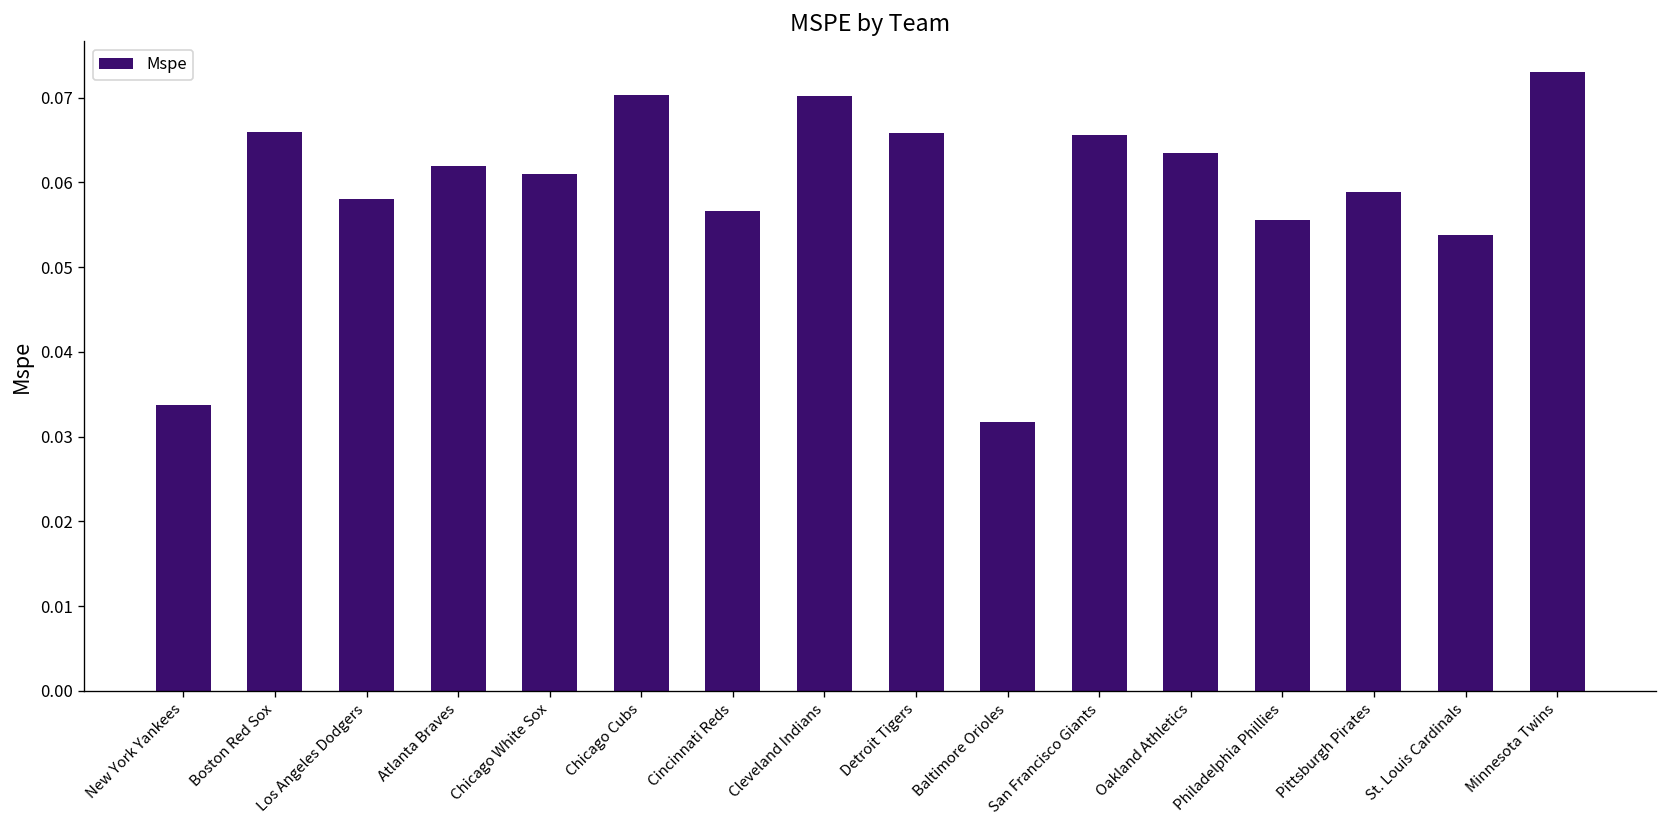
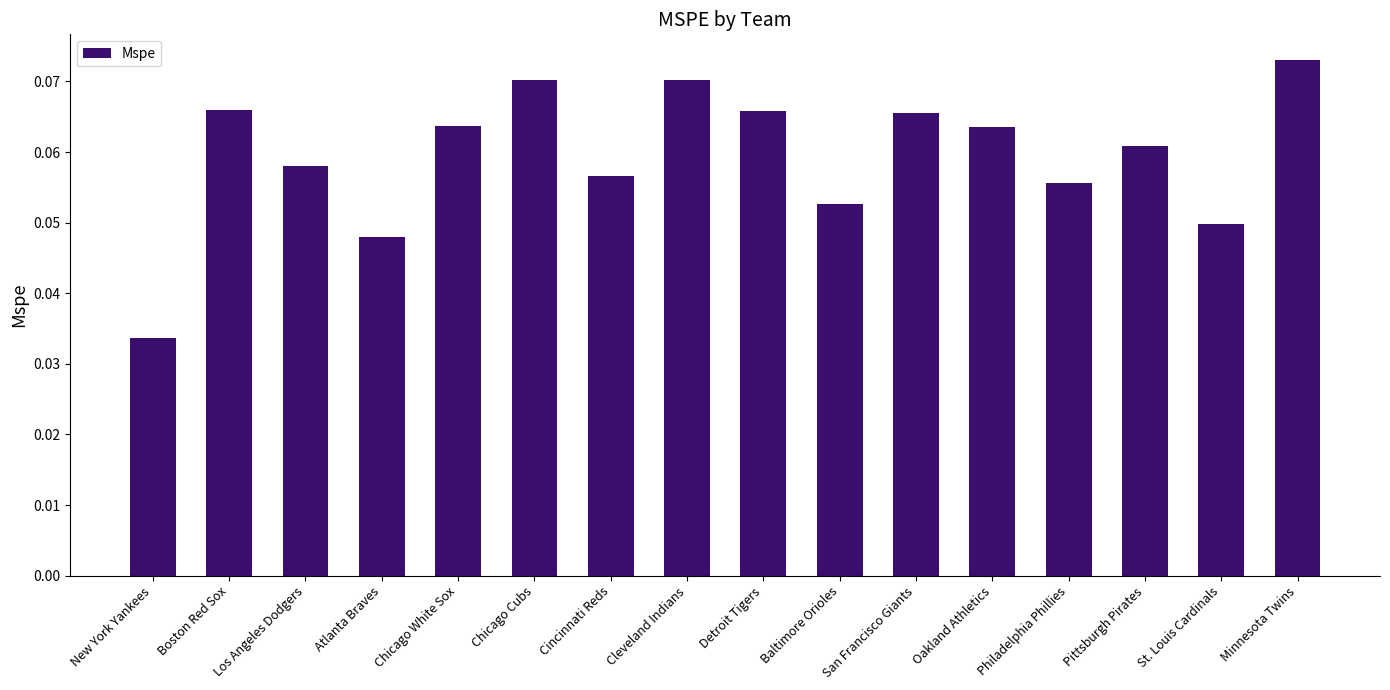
Atlanta Braves: 0.062 -> 0.048
Chicago White Sox: 0.061 -> 0.064
Baltimore Orioles: 0.032 -> 0.053
Pittsburgh Pirates: 0.059 -> 0.061
St. Louis Cardinals: 0.054 -> 0.050
